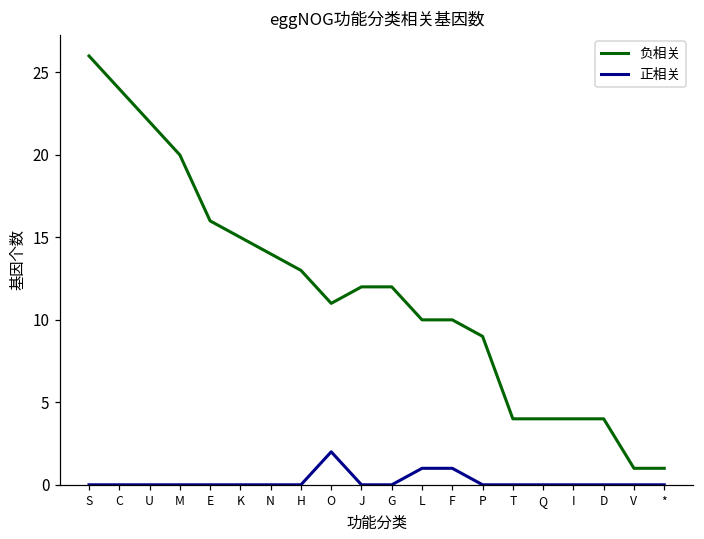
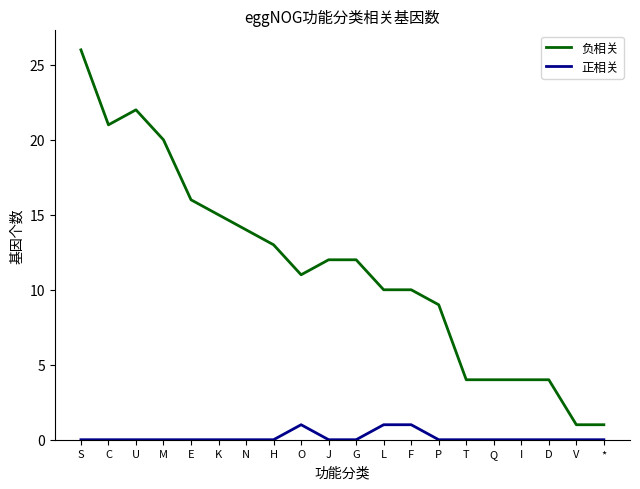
负相关, C: 24 -> 21
正相关, O: 2 -> 1
